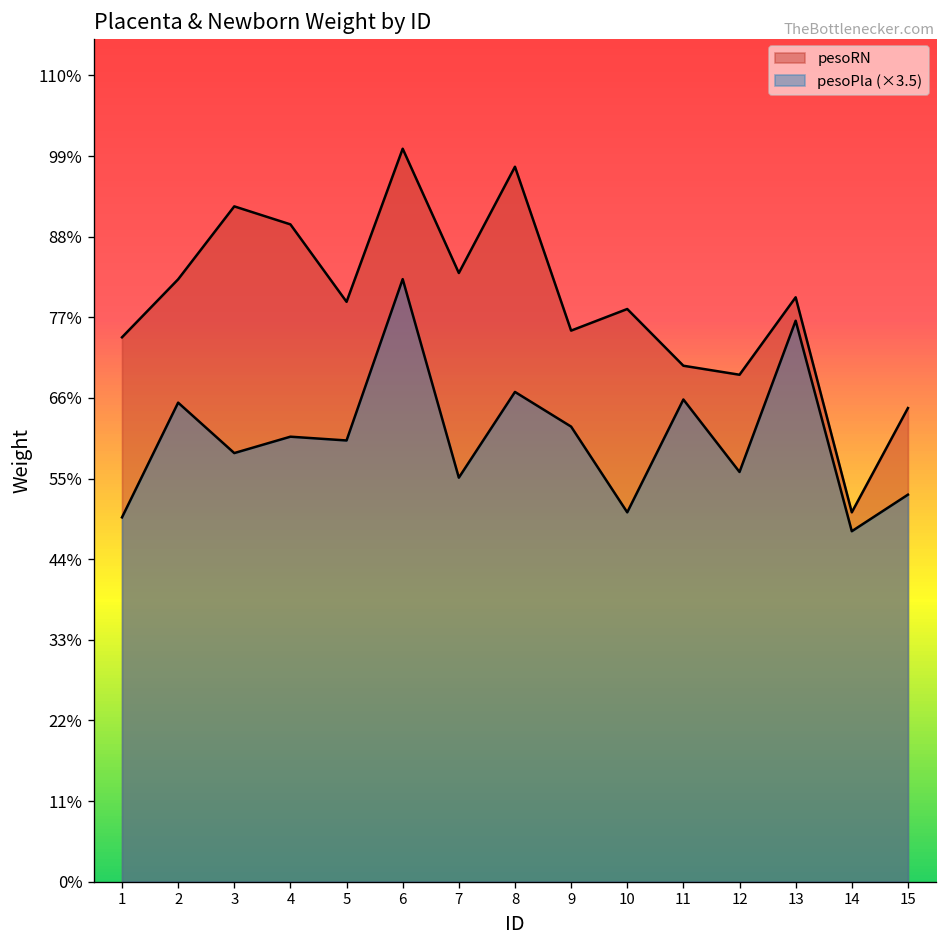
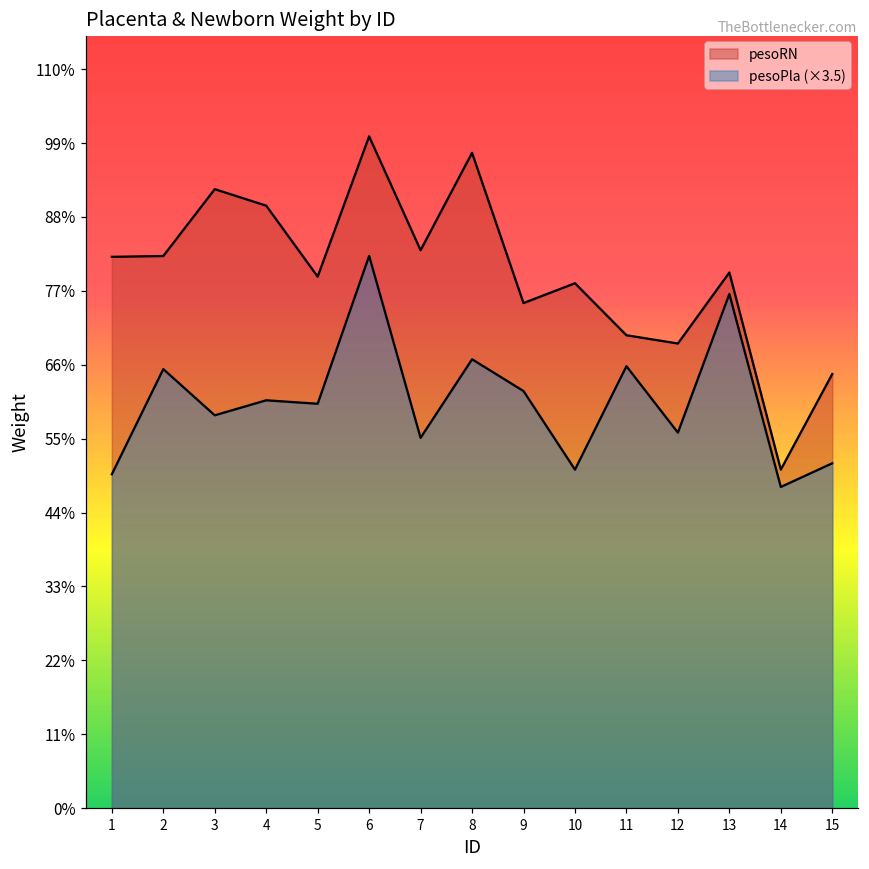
pesoRN, 1: 74% -> 82%
pesoPla (×3.5), 15: 53% -> 51%
